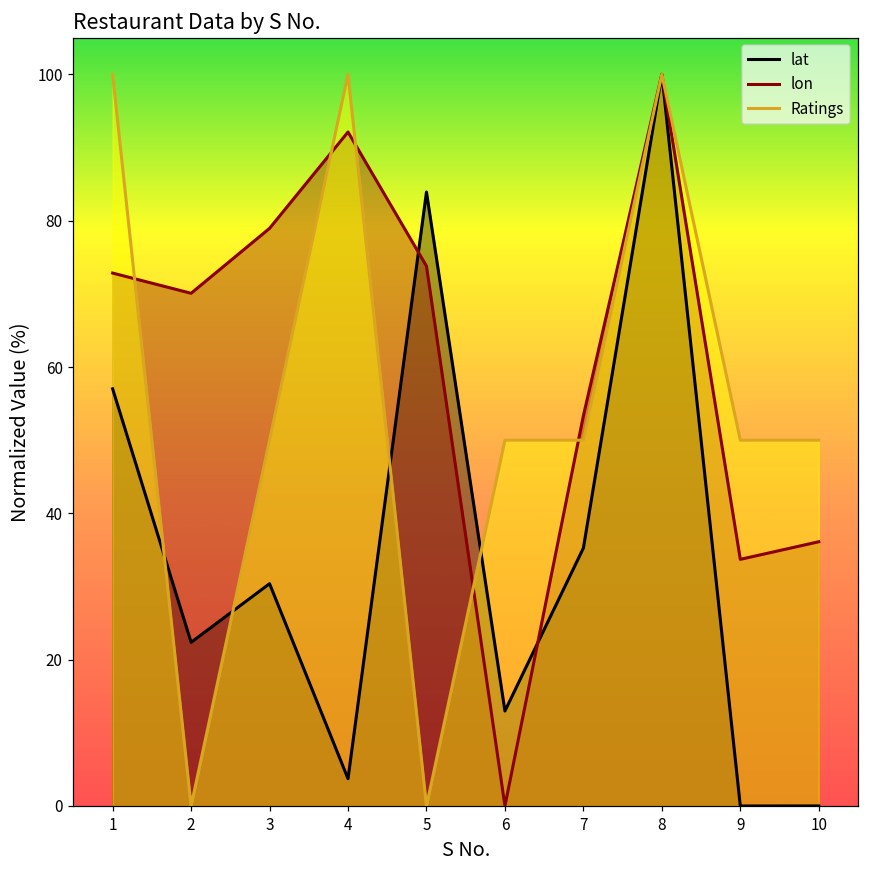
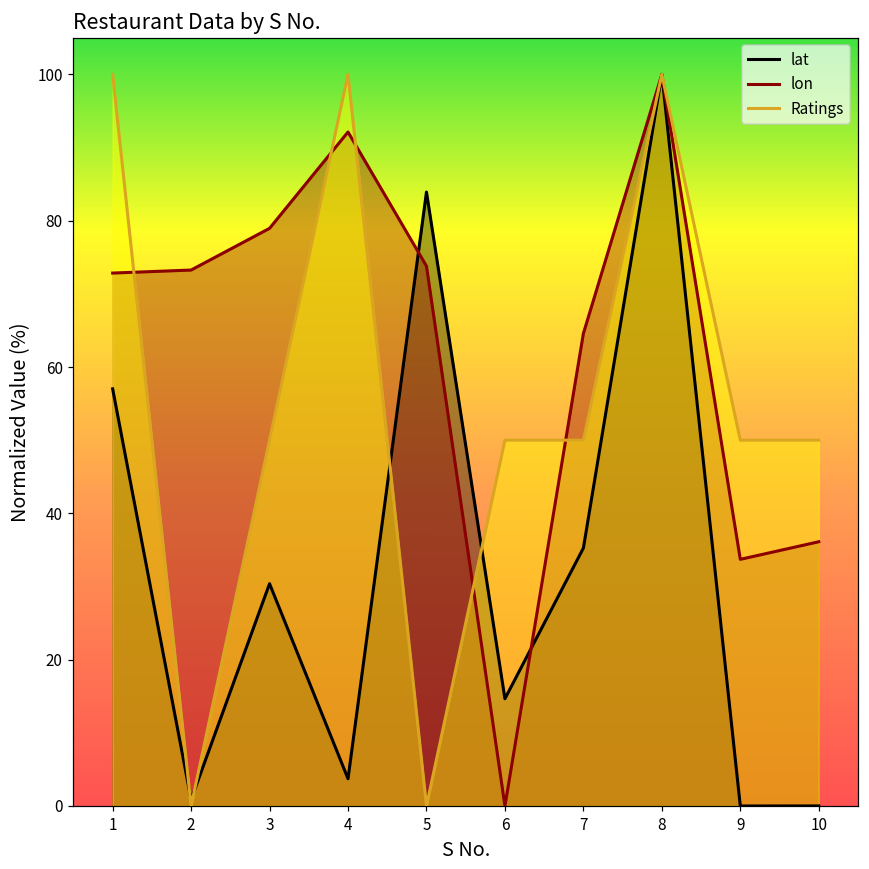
lat, 2: 22 -> 1
lon, 2: 70 -> 73
lat, 6: 13 -> 15
lon, 7: 53 -> 65
